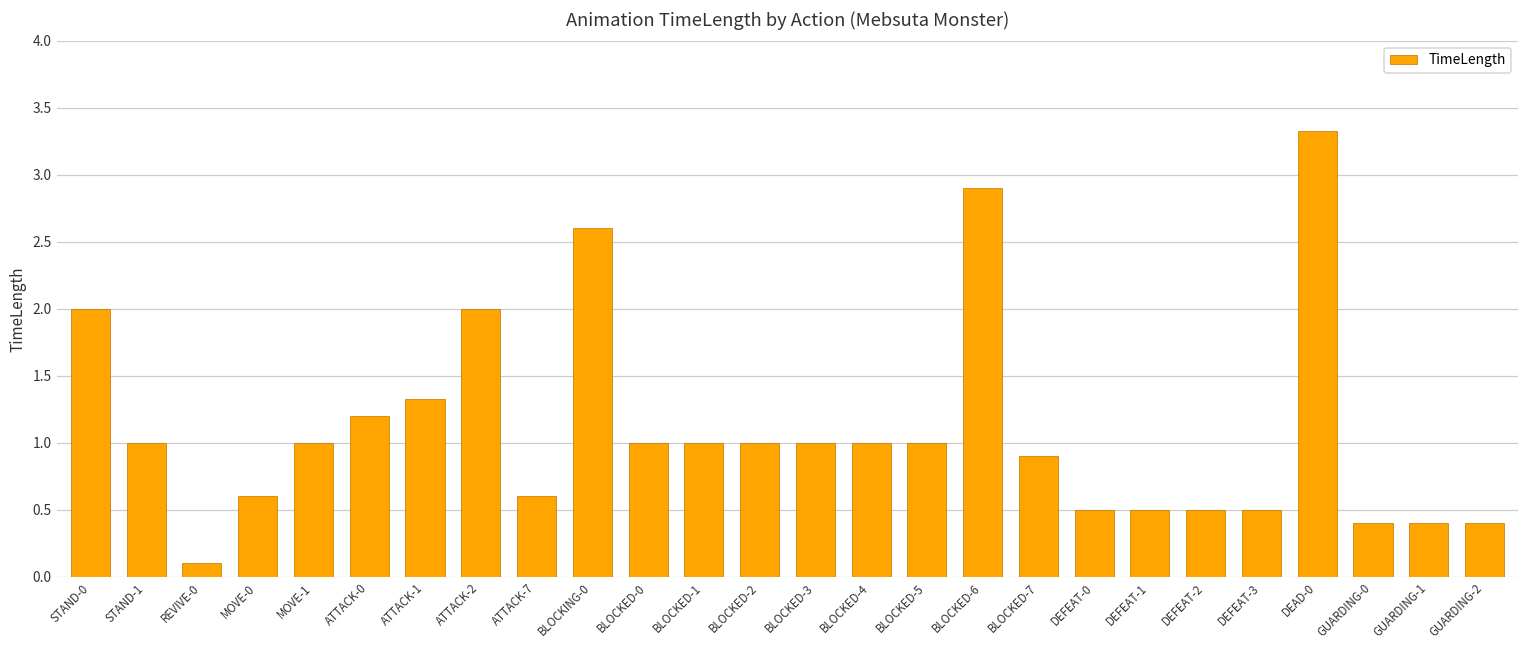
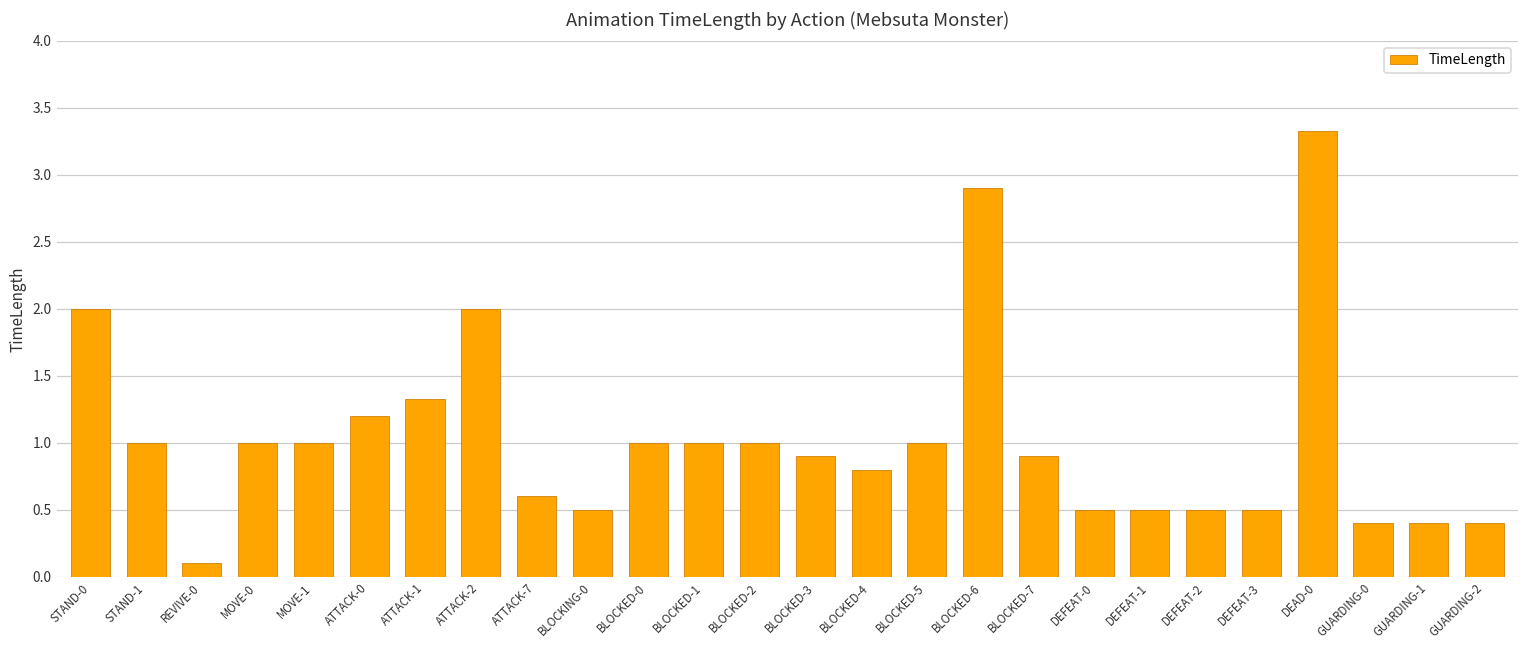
MOVE-0: 0.6 -> 1.0
BLOCKING-0: 2.6 -> 0.5
BLOCKED-3: 1.0 -> 0.9
BLOCKED-4: 1.0 -> 0.8
